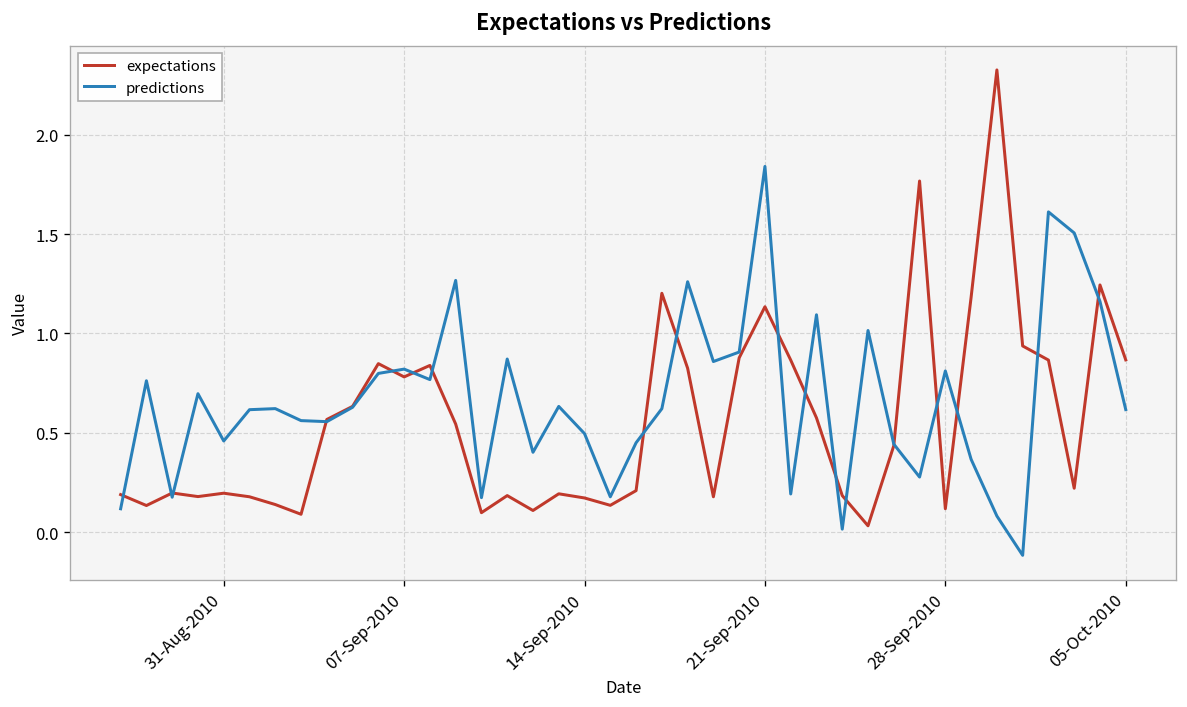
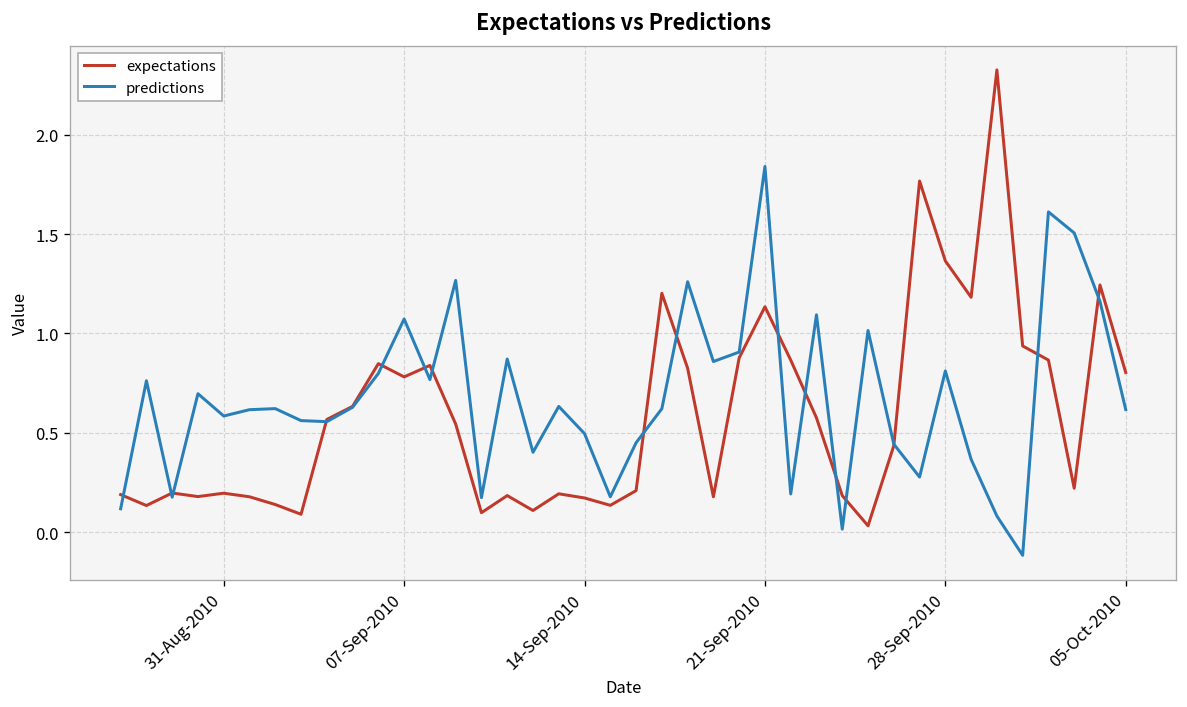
predictions, 31-Aug-2010: 0.46 -> 0.58
predictions, 07-Sep-2010: 0.82 -> 1.07
expectations, 28-Sep-2010: 0.12 -> 1.37
expectations, 05-Oct-2010: 0.87 -> 0.80
